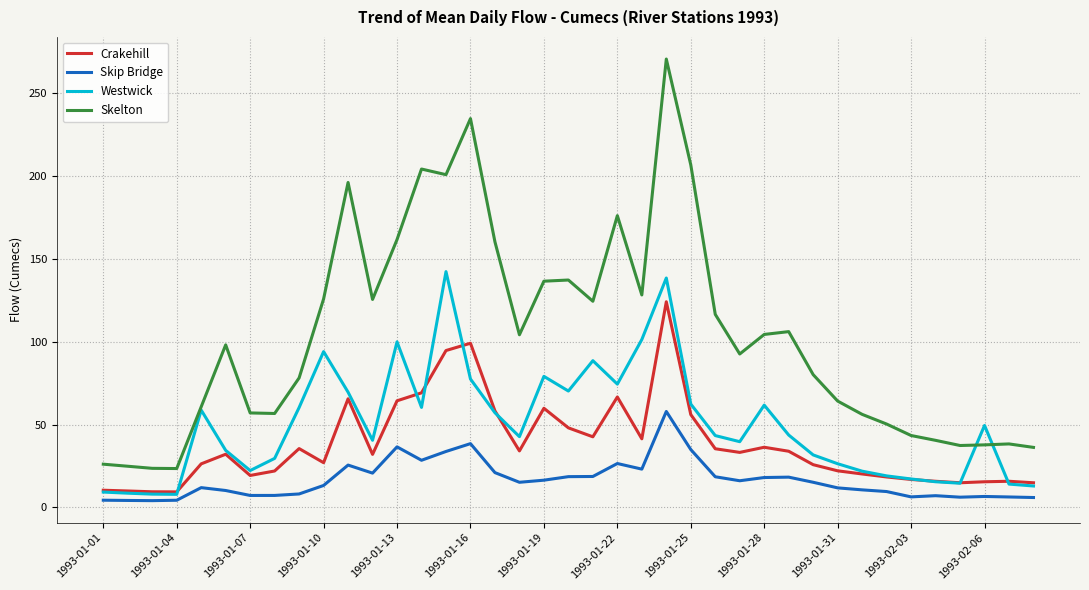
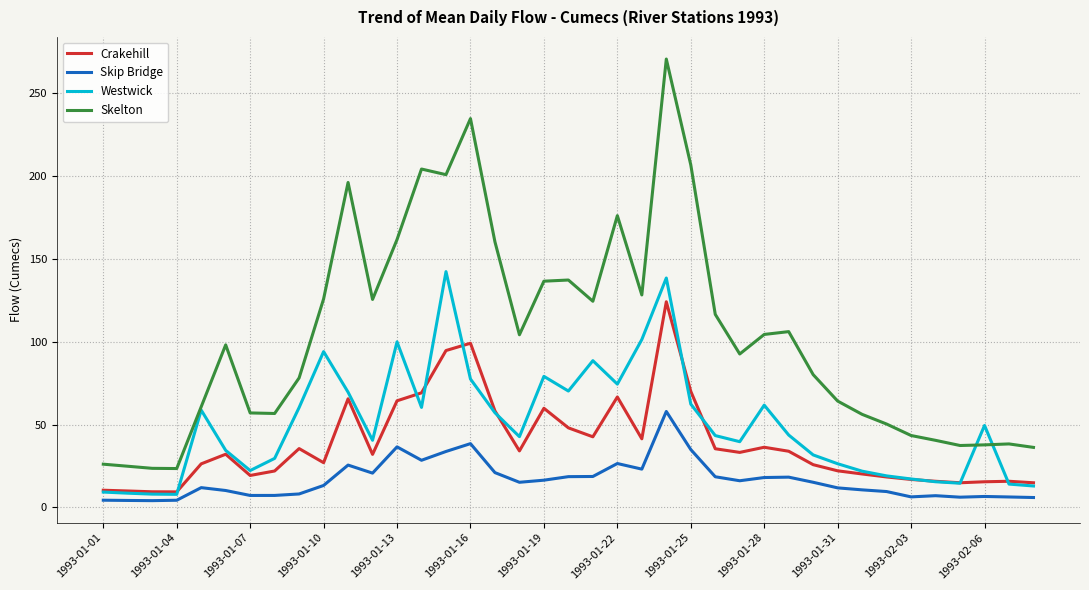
Crakehill, 1993-01-25: 56 -> 70
